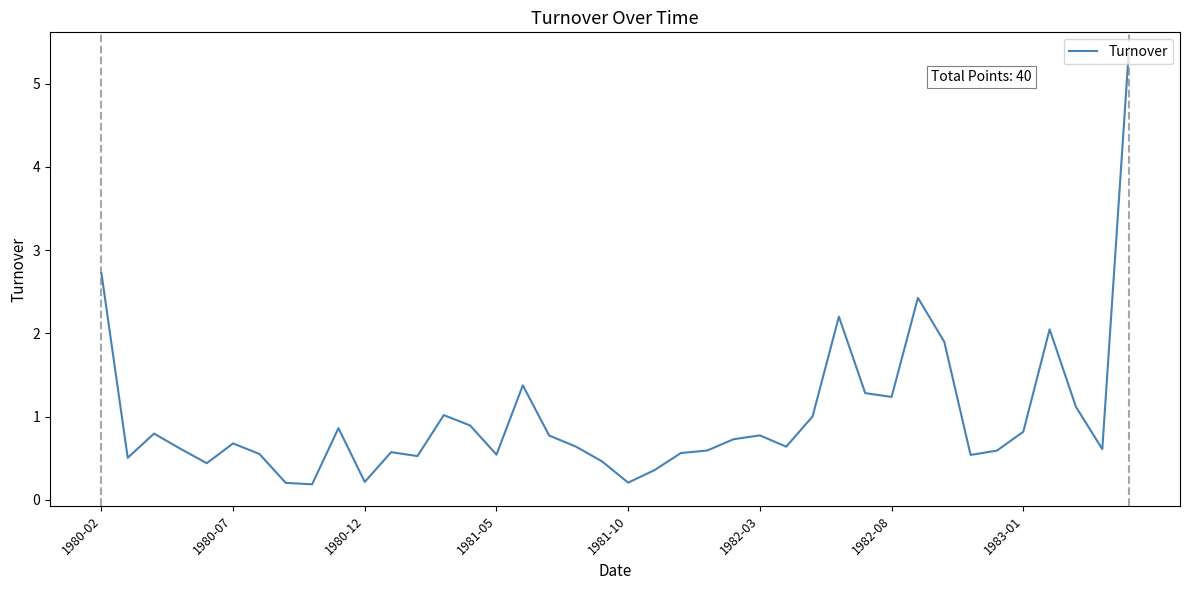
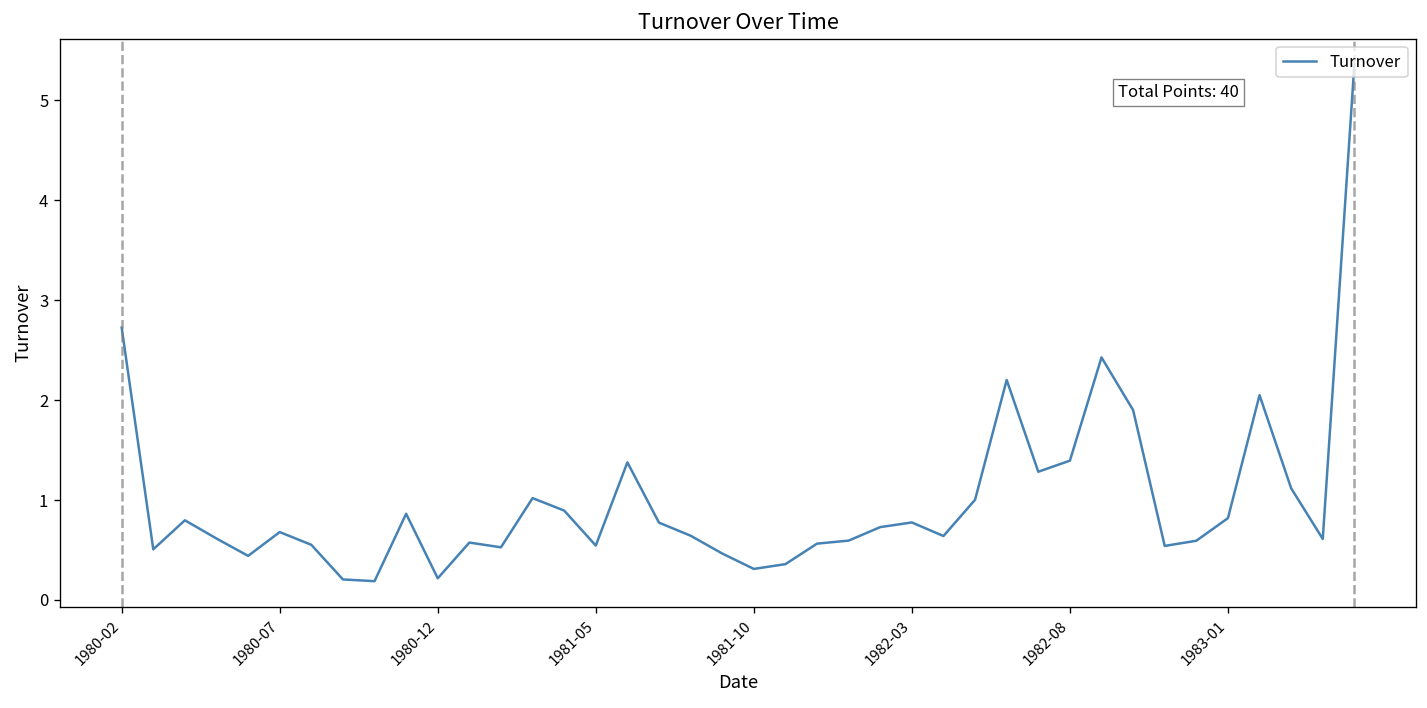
1981-10: 0.2 -> 0.3
1982-08: 1.2 -> 1.4
